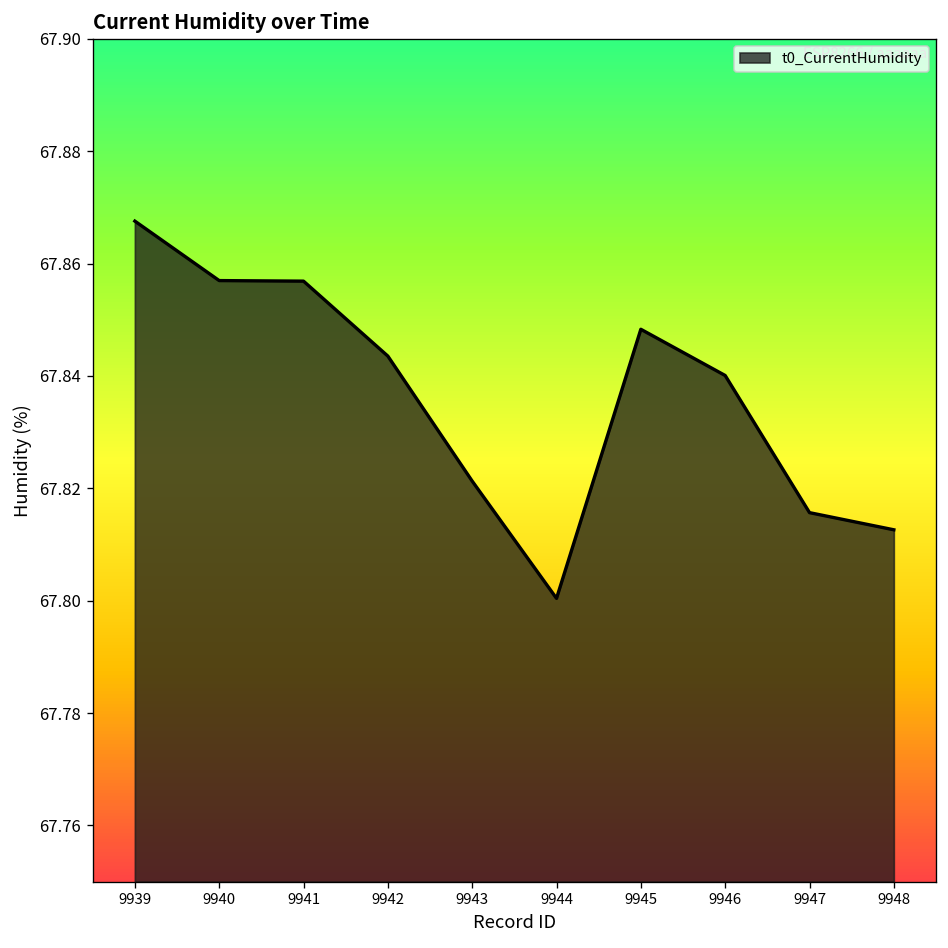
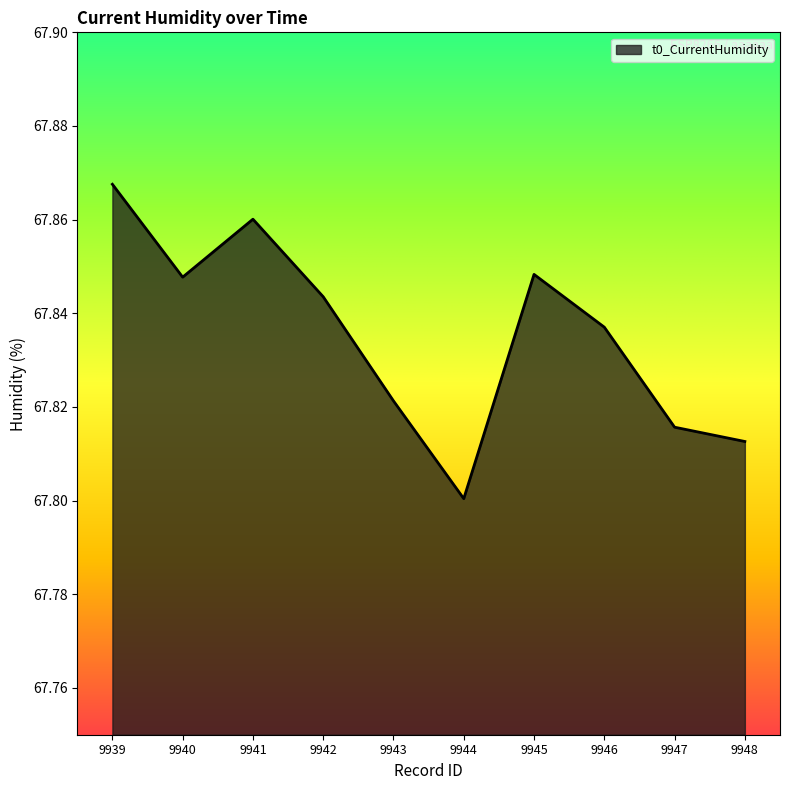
9940: 67.857 -> 67.848
9941: 67.857 -> 67.860
9946: 67.840 -> 67.837
